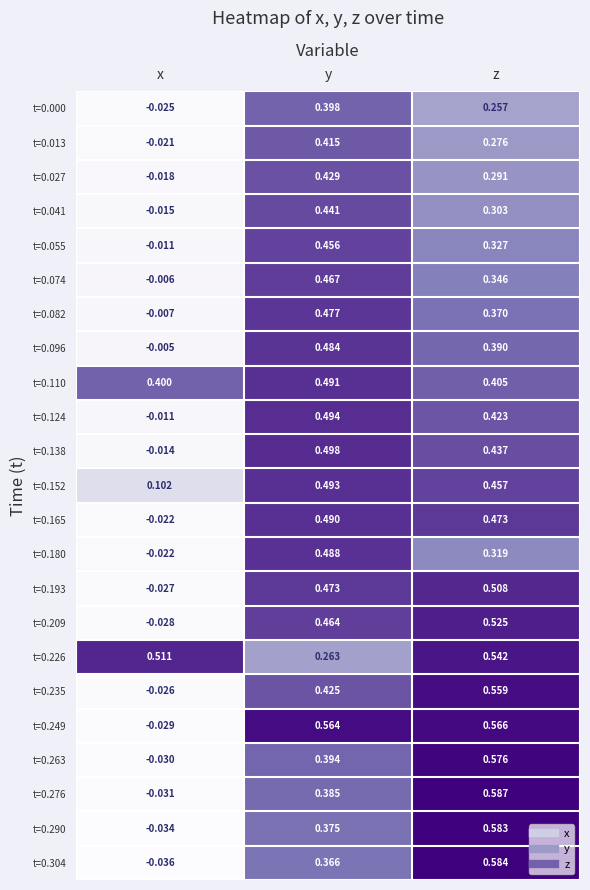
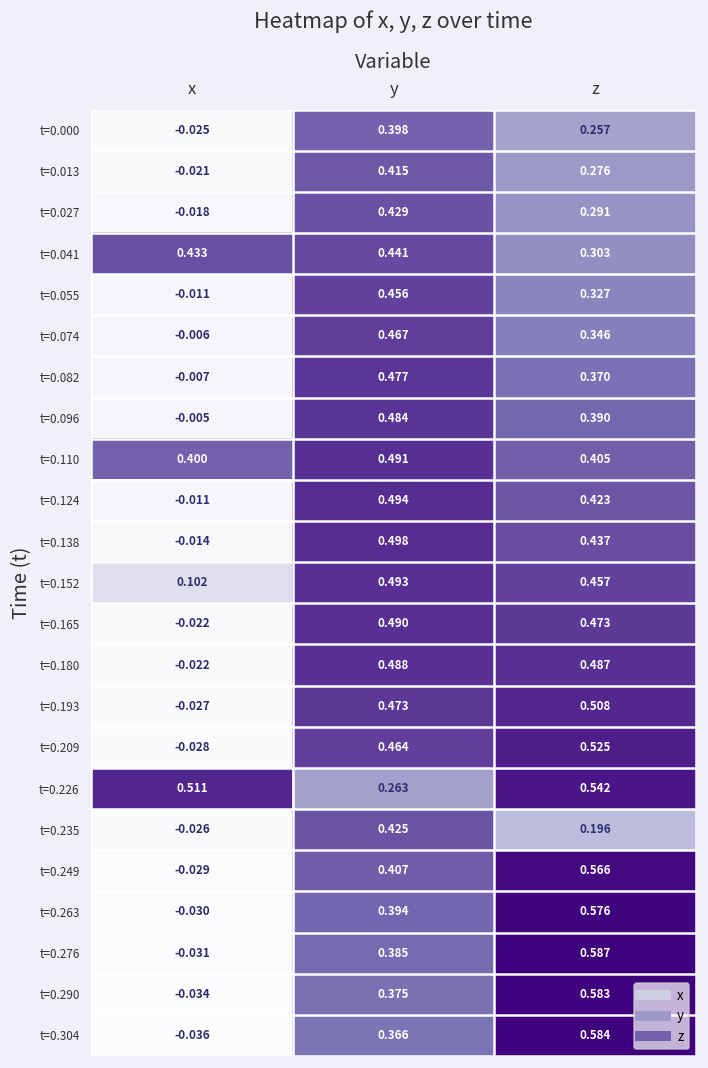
t=0.041, x: -0.015 -> 0.433
t=0.180, z: 0.319 -> 0.487
t=0.235, z: 0.559 -> 0.196
t=0.249, y: 0.564 -> 0.407
